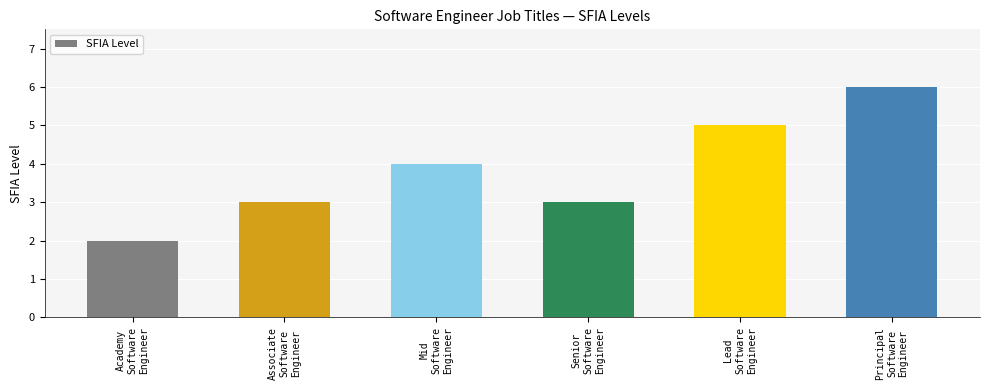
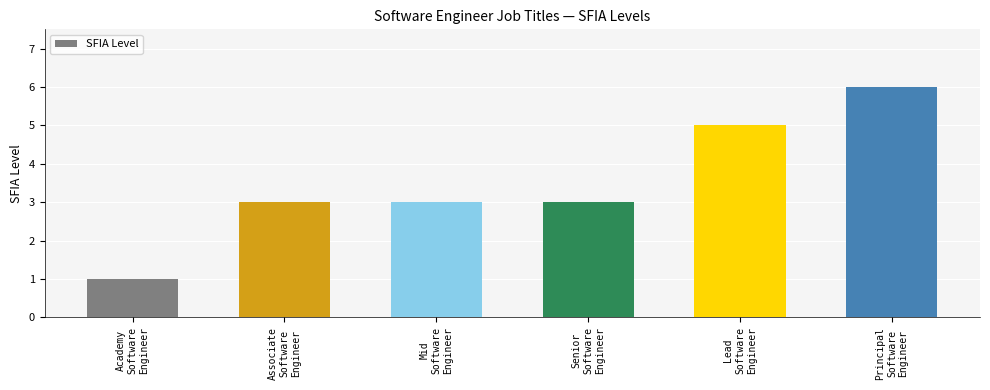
Academy Software Engineer: 2 -> 1
Mid Software Engineer: 4 -> 3
